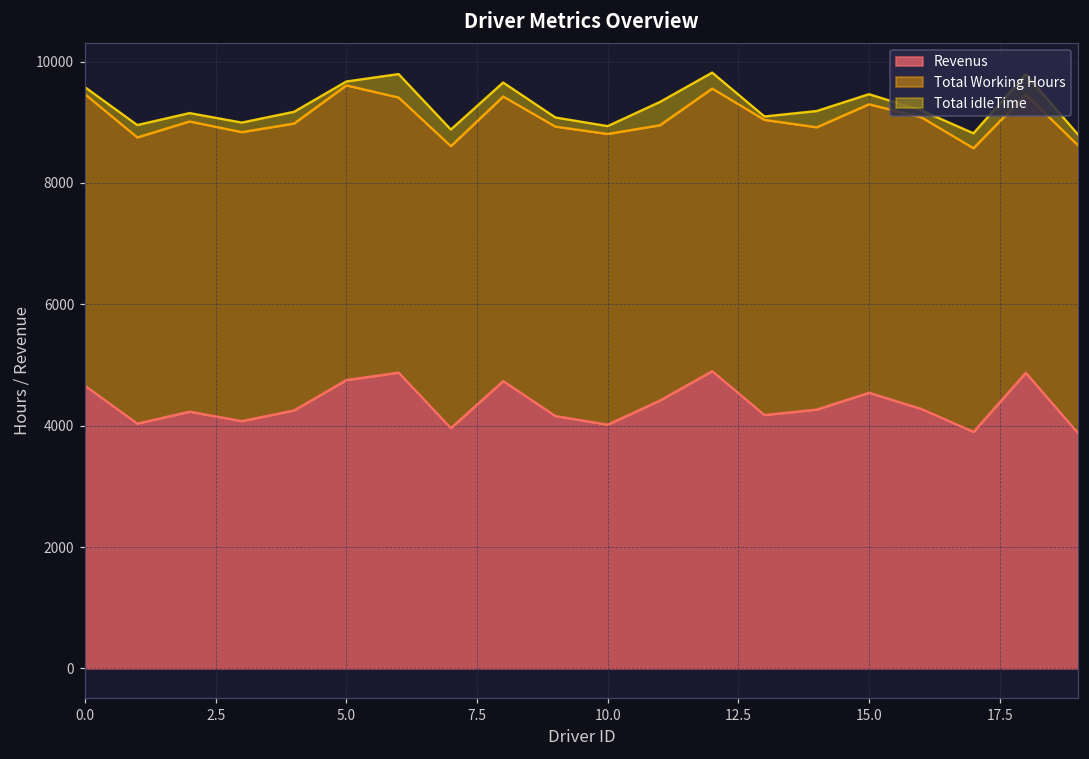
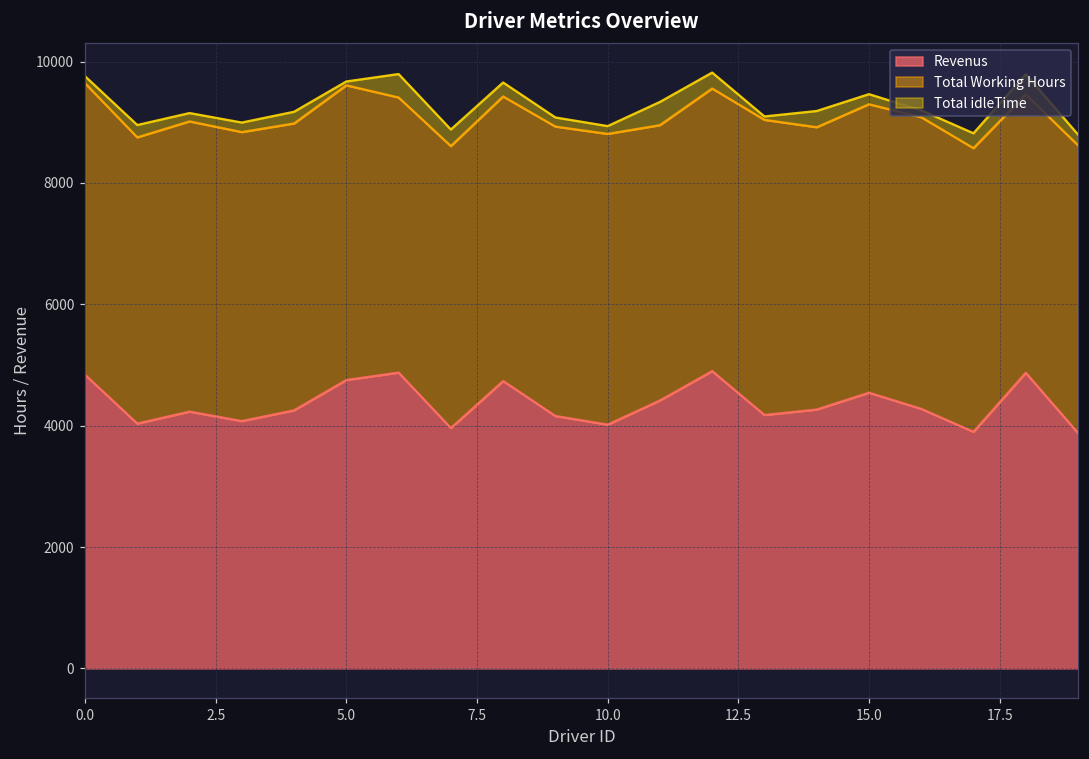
Revenus, 0.0: 4700 -> 4800
